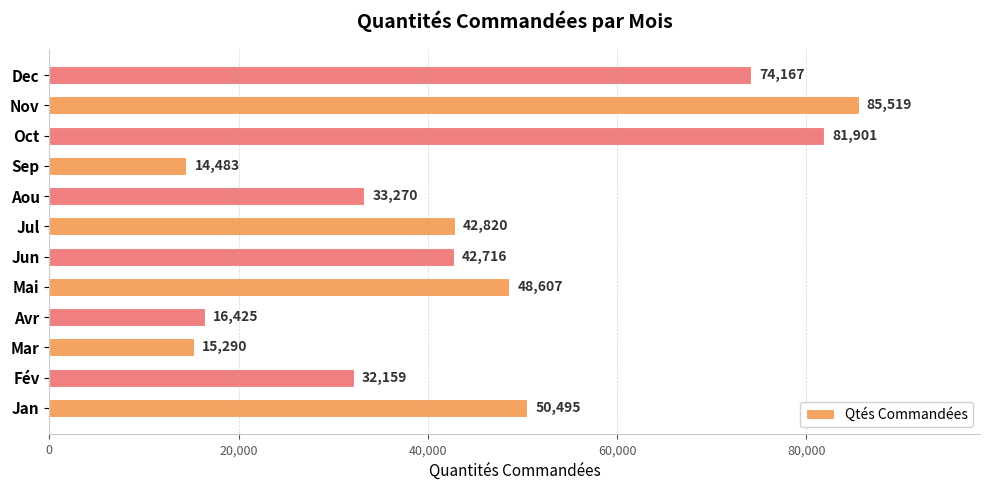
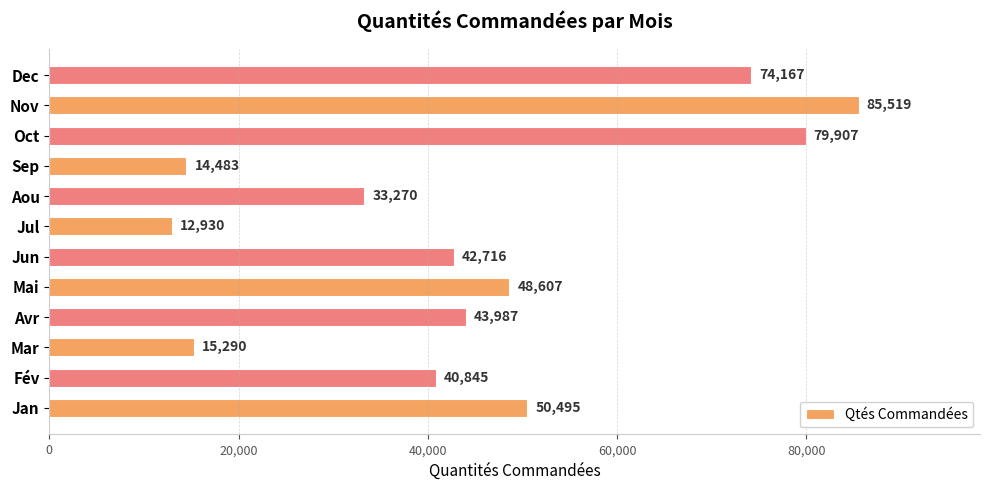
Oct: 81,901 -> 79,907
Jul: 42,820 -> 12,930
Avr: 16,425 -> 43,987
Fév: 32,159 -> 40,845
